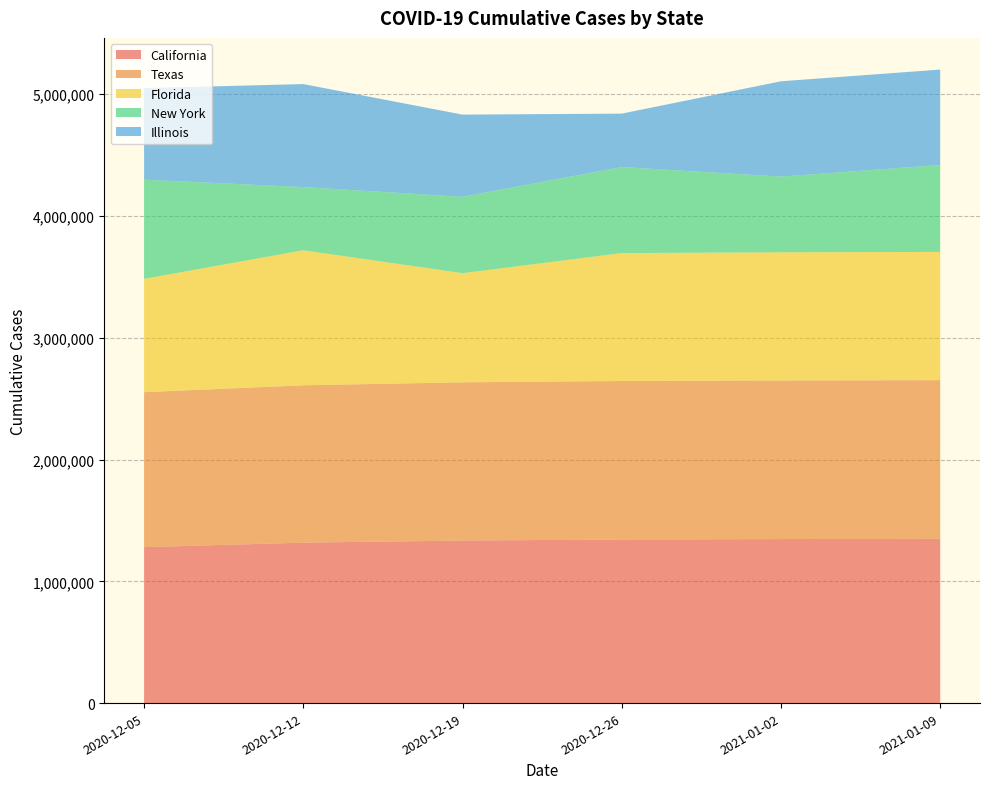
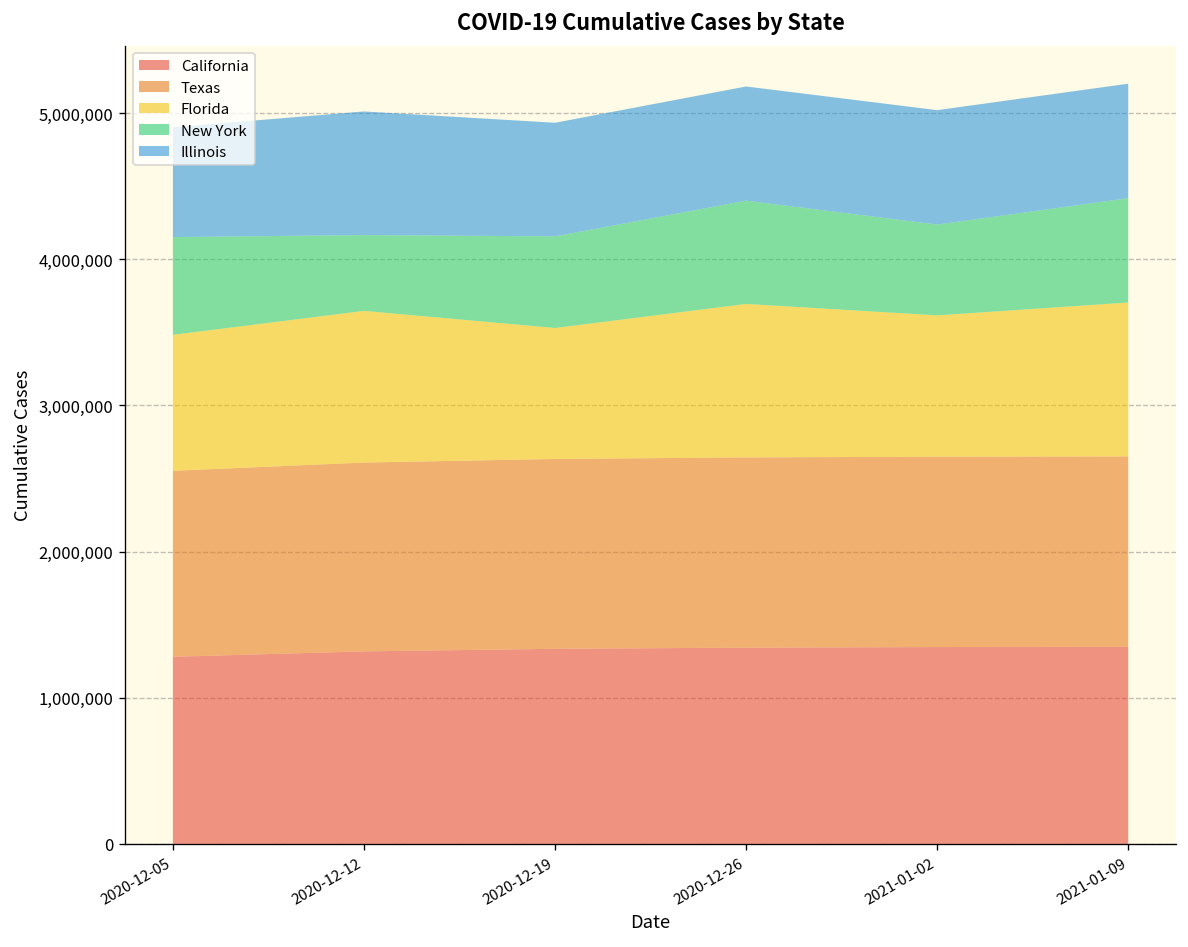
New York, 2020-12-05: 810,000 -> 670,000
Florida, 2020-12-12: 1,110,000 -> 1,040,000
Illinois, 2020-12-19: 670,000 -> 780,000
Illinois, 2020-12-26: 440,000 -> 780,000
Florida, 2021-01-02: 1,050,000 -> 970,000
